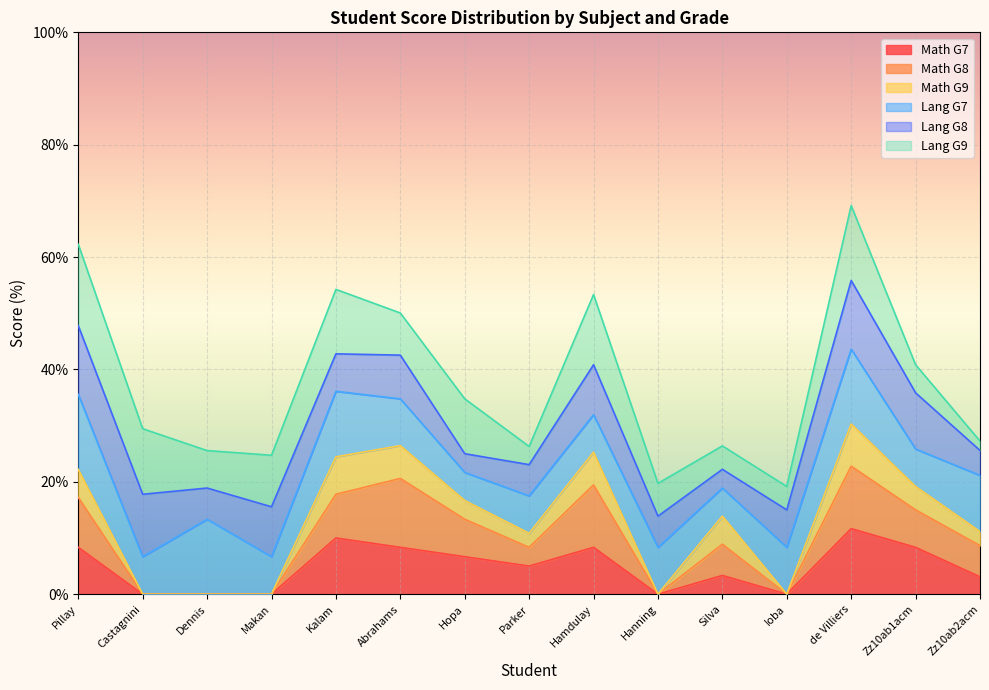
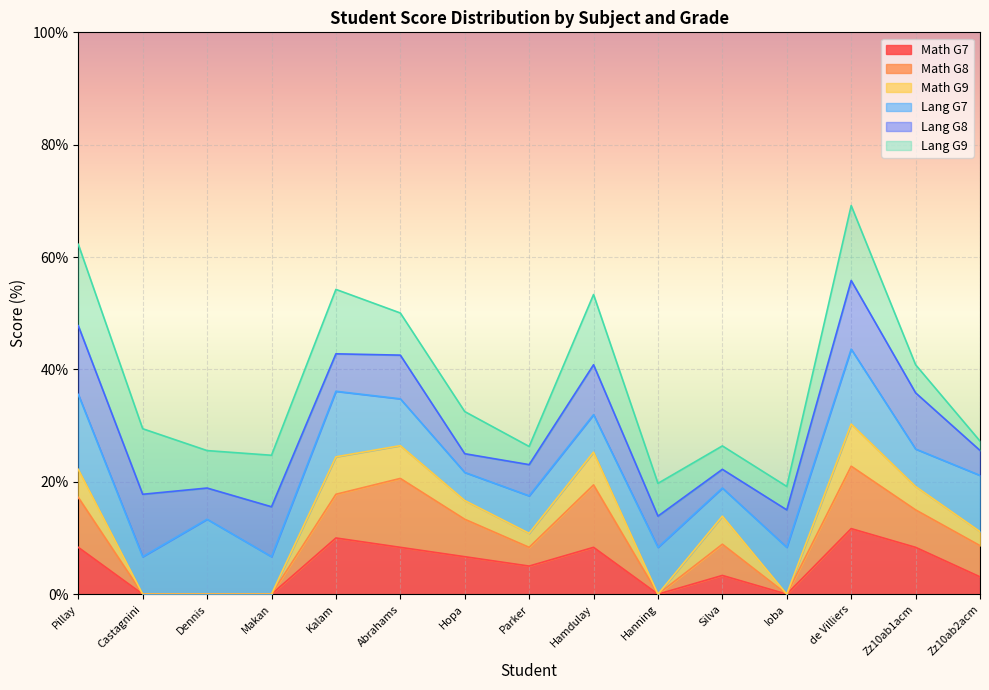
Lang G9, Hopa: 10% -> 8%
